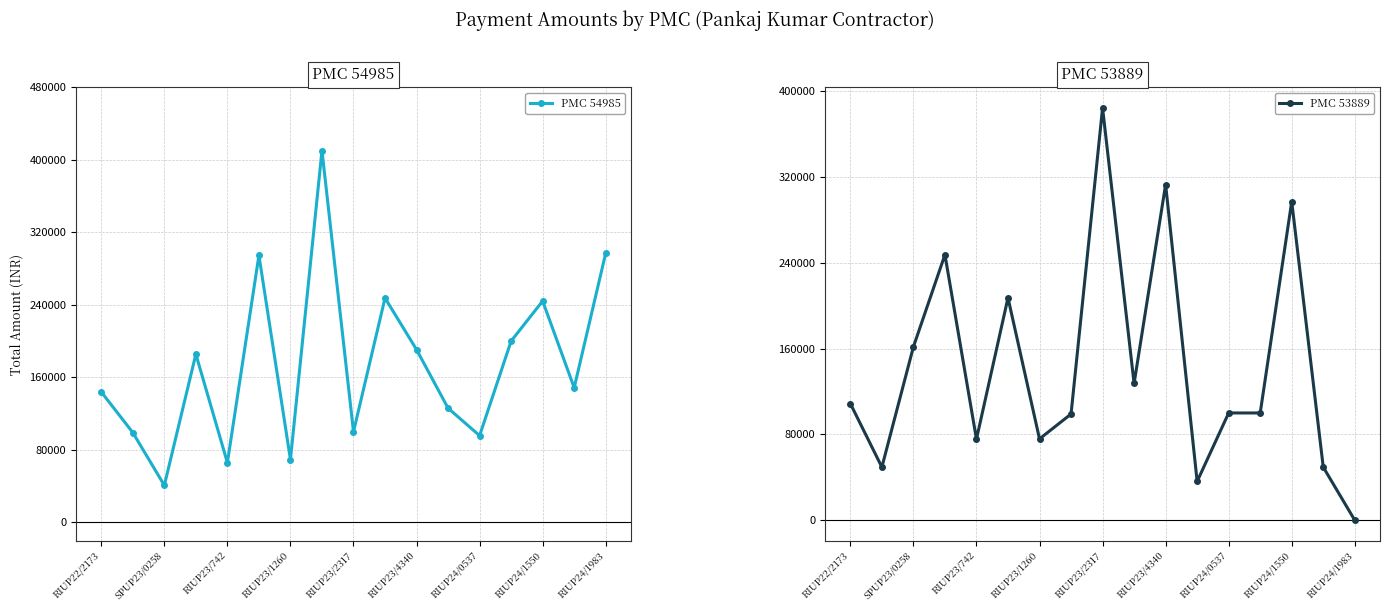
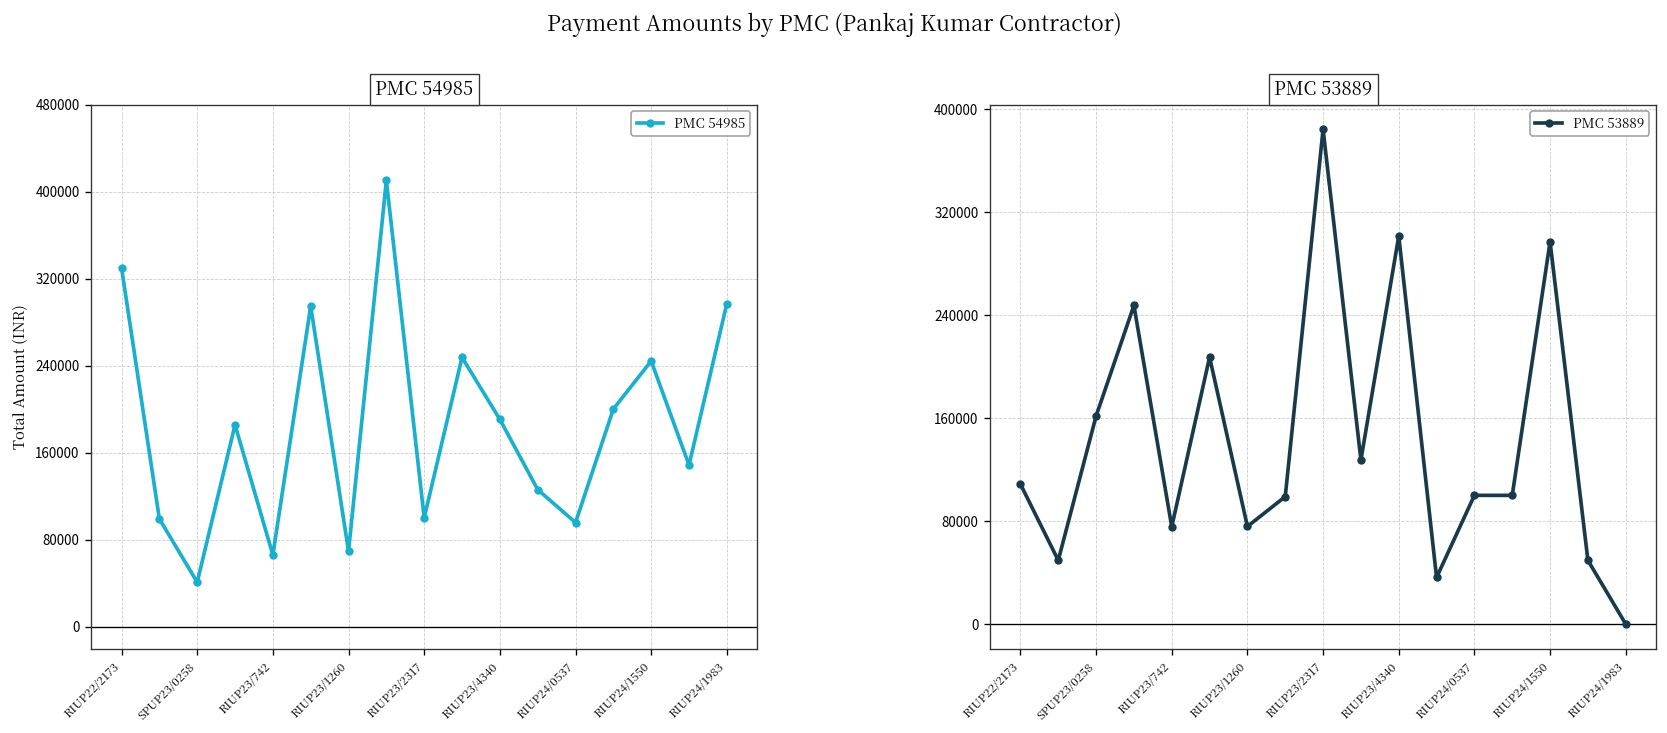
PMC 54985, RIUP22/2173: 140000 -> 330000
PMC 53889, RIUP23/4340: 313000 -> 301000
